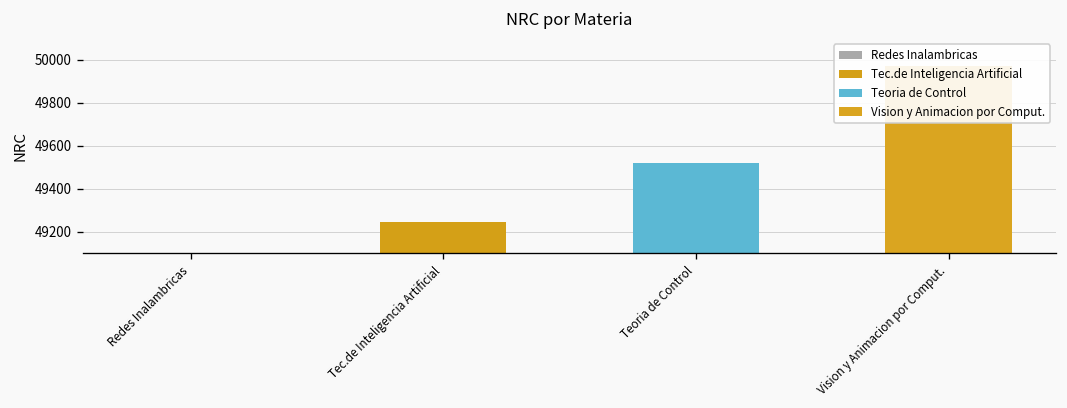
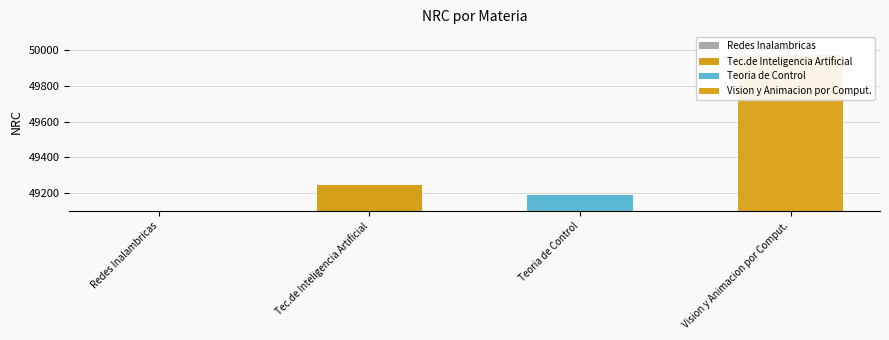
Teoria de Control: 49520 -> 49190
